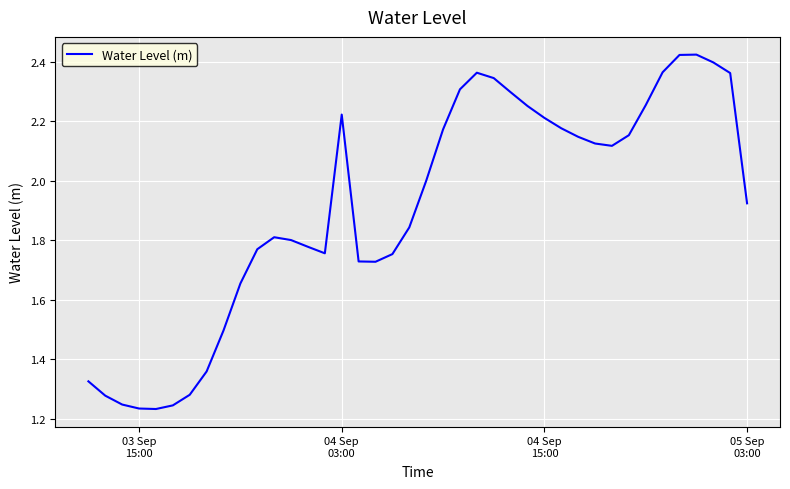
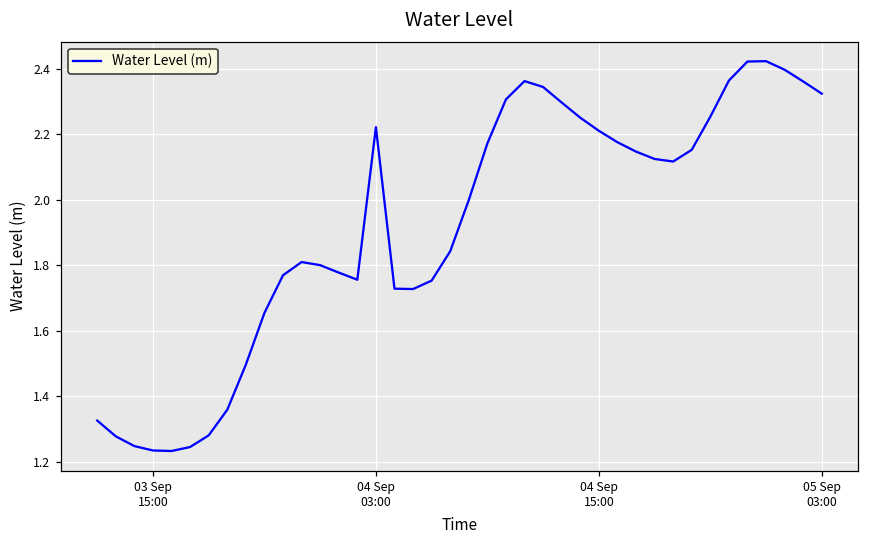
05 Sep 03:00: 1.92 -> 2.32
